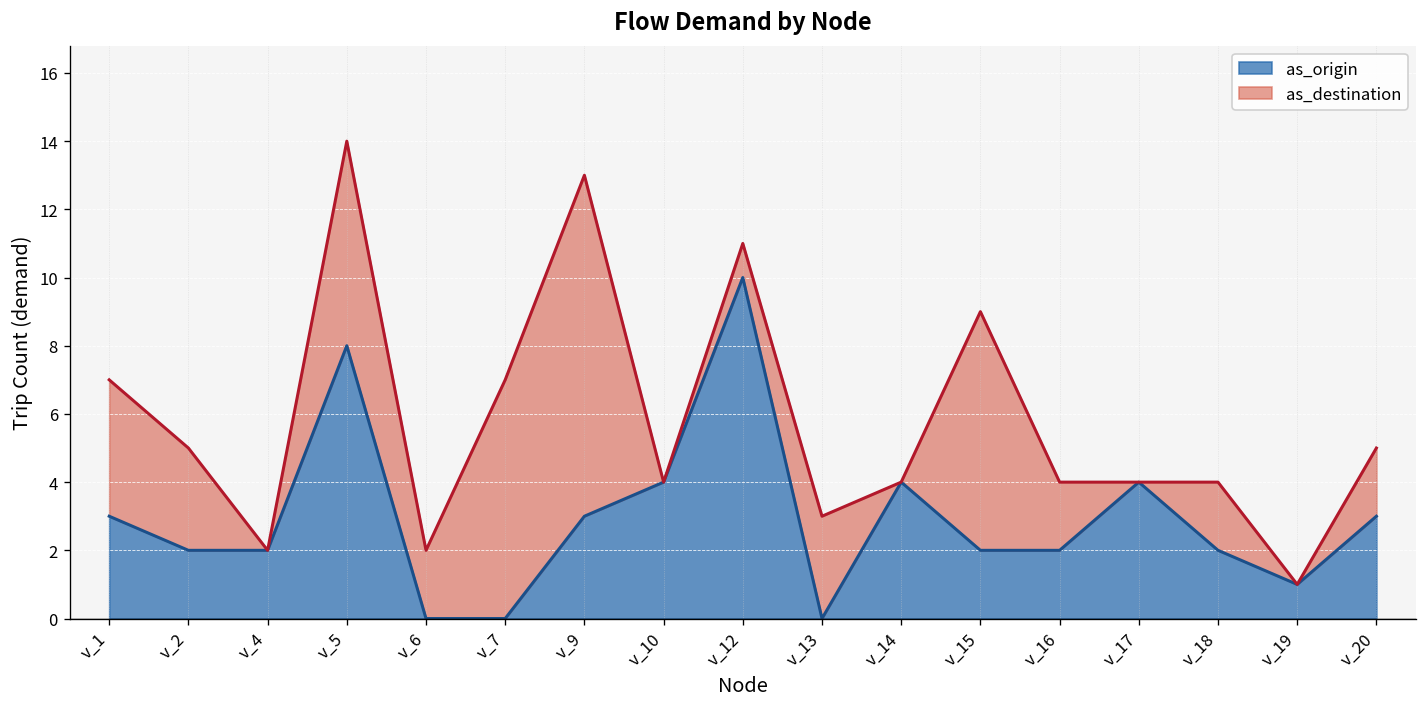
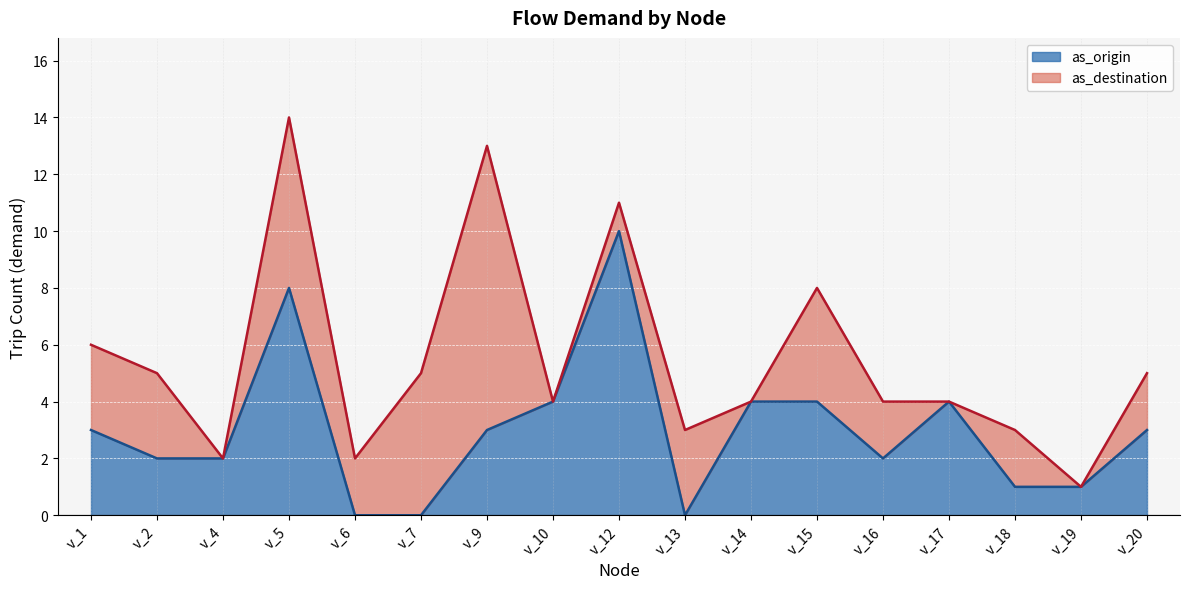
as_destination, v_1: 4 -> 3
as_destination, v_7: 7 -> 5
as_origin, v_15: 2 -> 4
as_destination, v_15: 7 -> 4
as_origin, v_18: 2 -> 1
